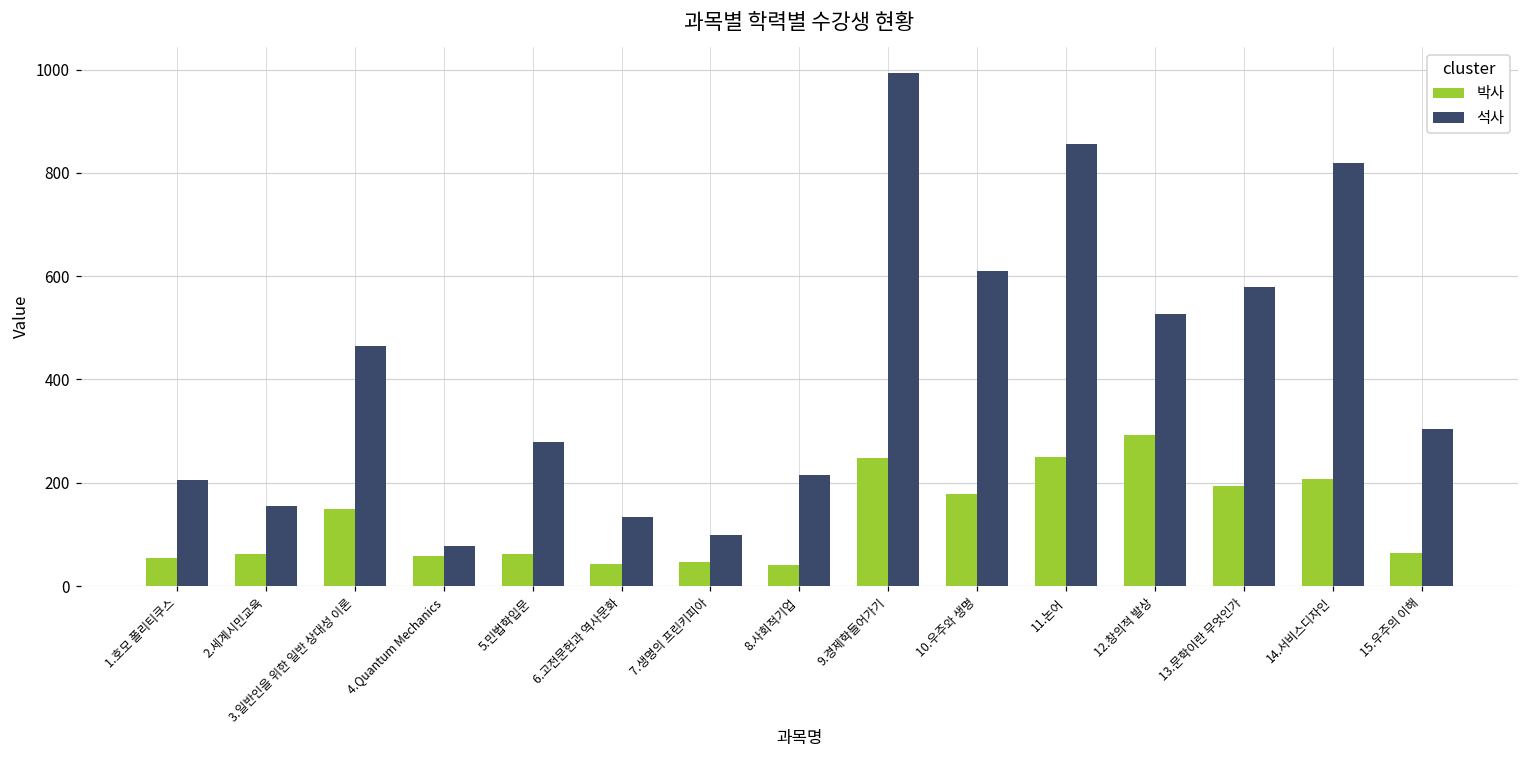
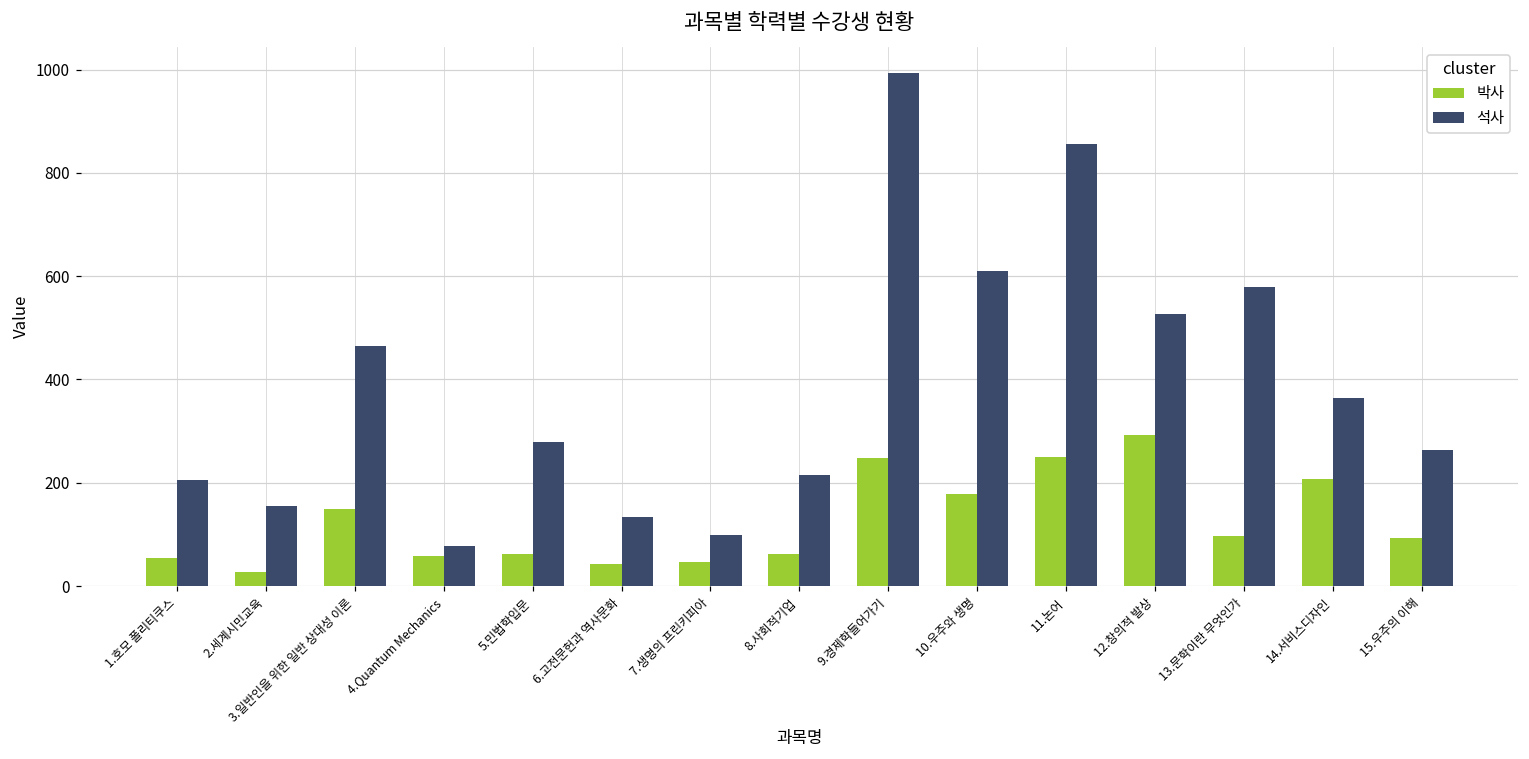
박사, 2.세계시민교육: 60 -> 30
박사, 8.사회적기업: 40 -> 60
박사, 13.문학이란 무엇인가: 190 -> 100
석사, 14.서비스디자인: 820 -> 360
박사, 15.우주의 이해: 70 -> 90
석사, 15.우주의 이해: 300 -> 260
